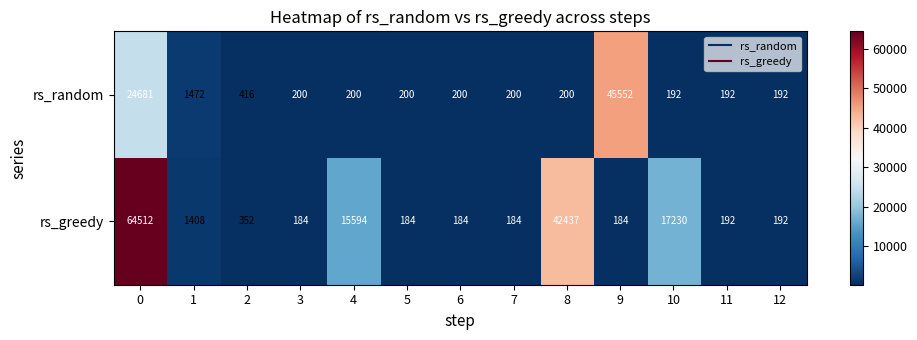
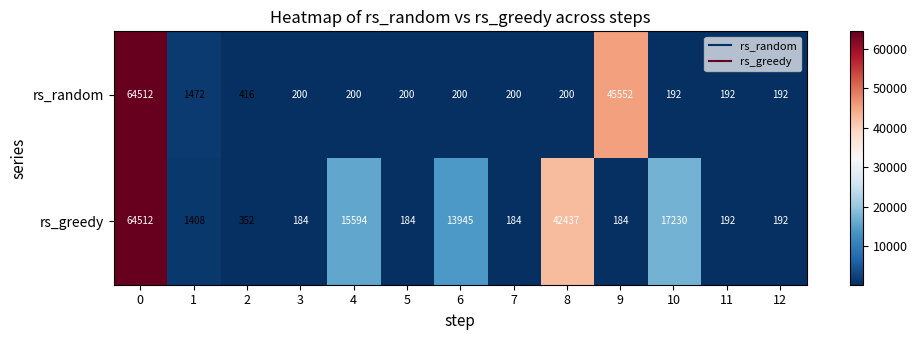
rs_random, 0: 24681 -> 64512
rs_greedy, 6: 184 -> 13945
